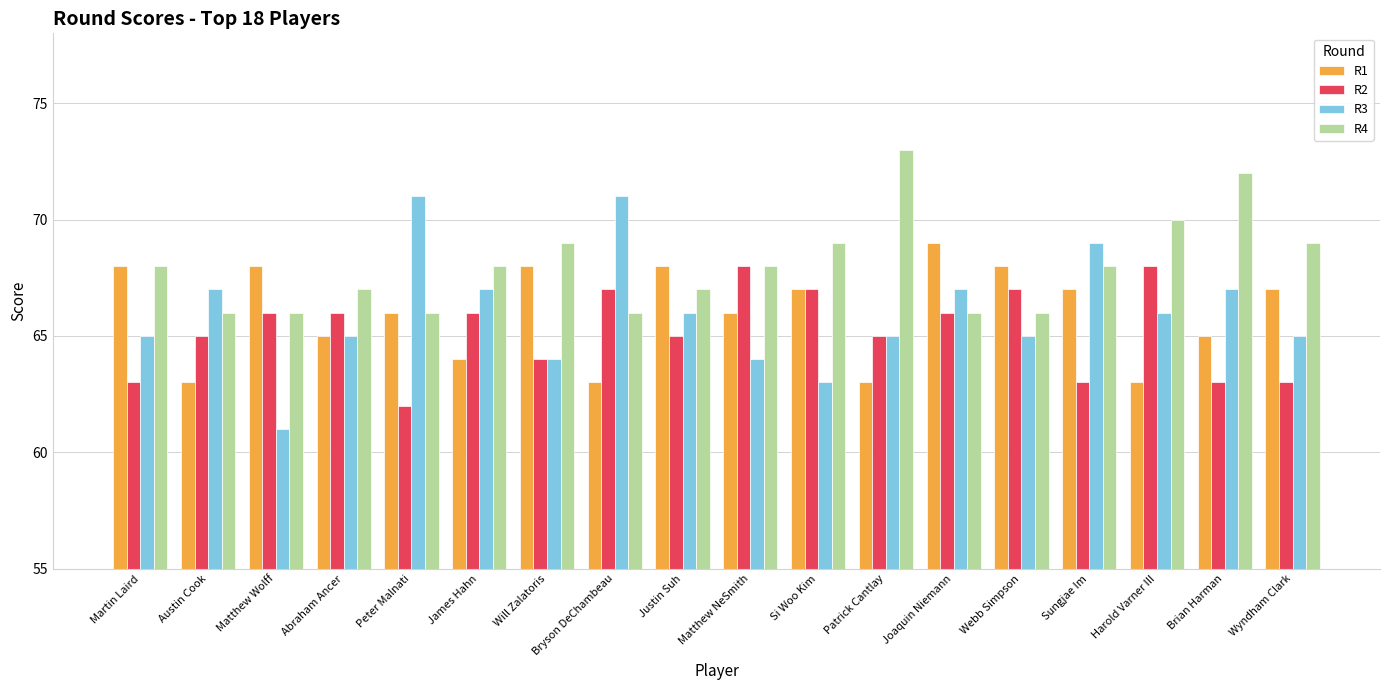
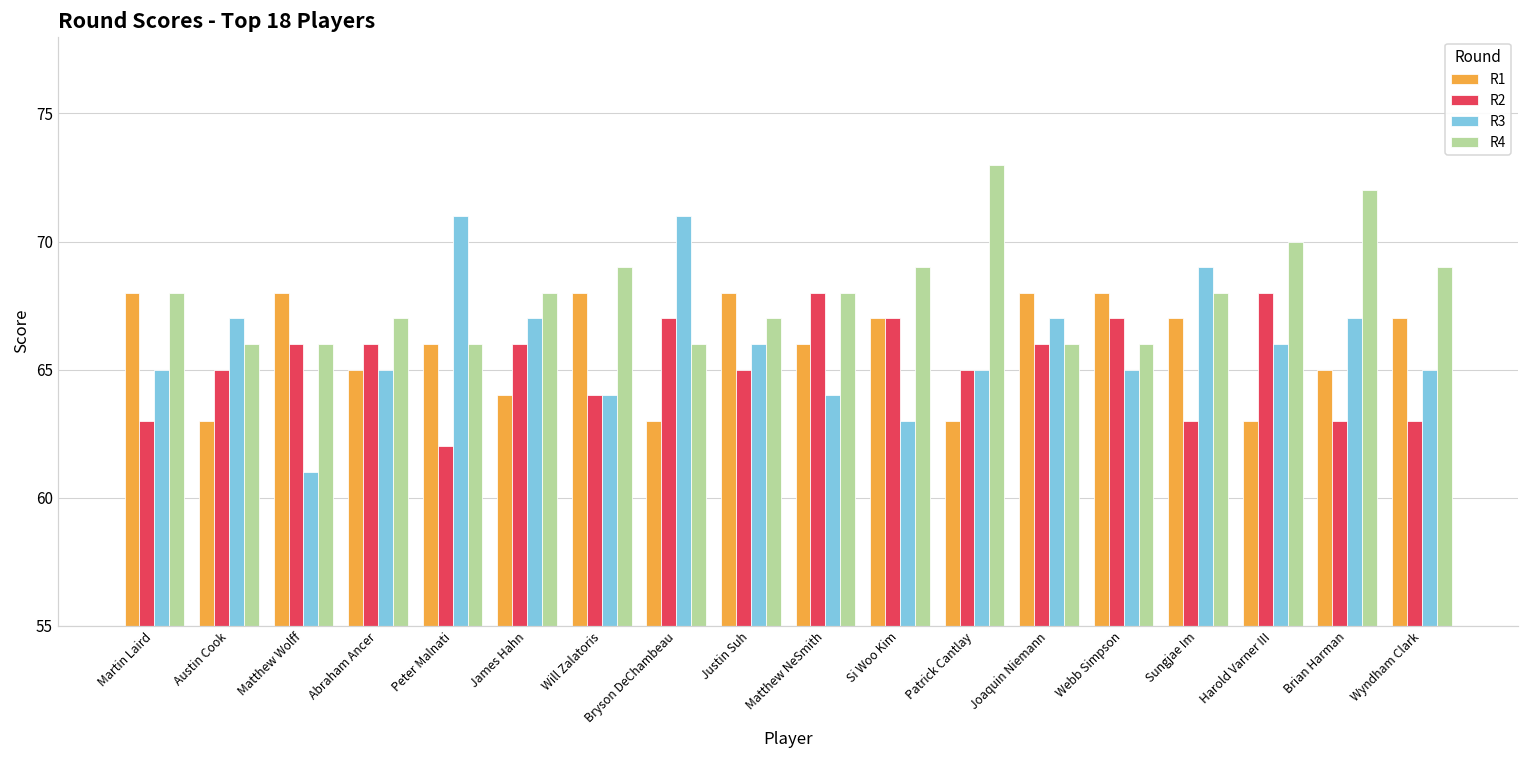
R1, Joaquin Niemann: 69 -> 68
